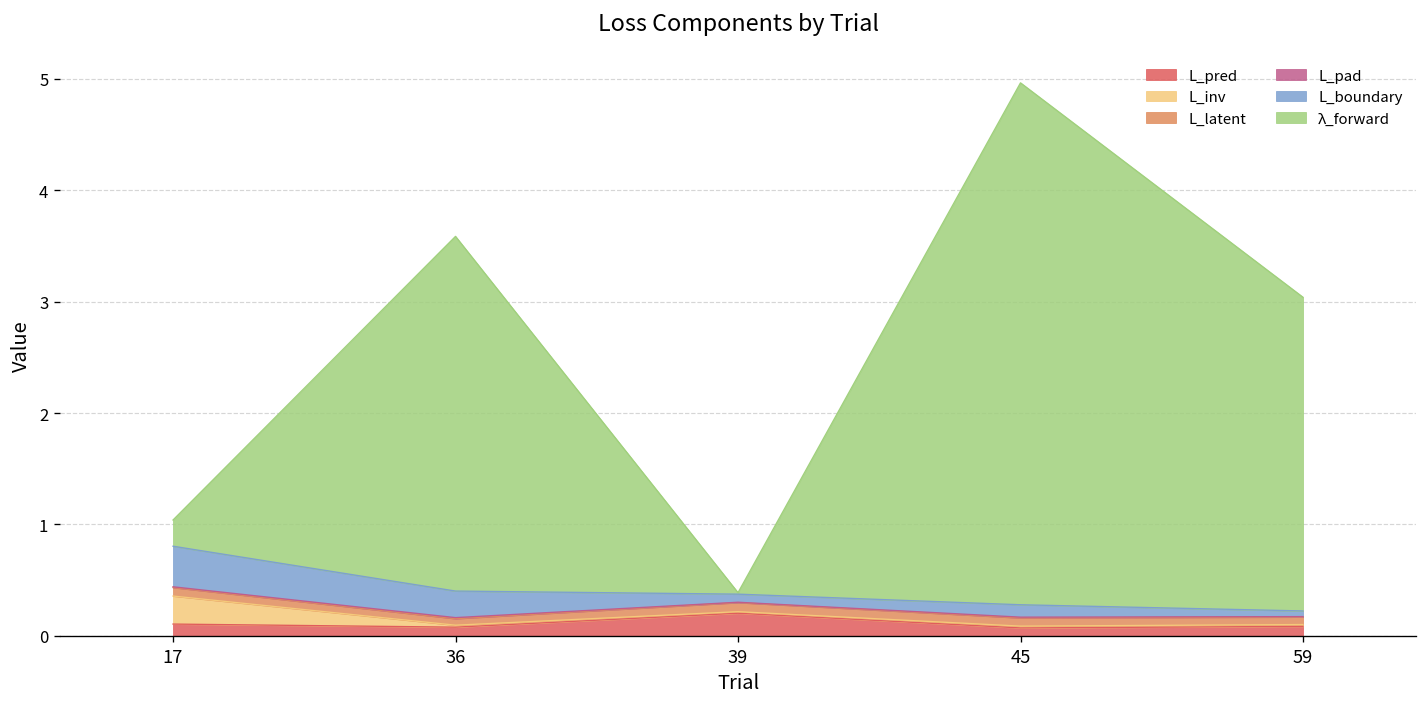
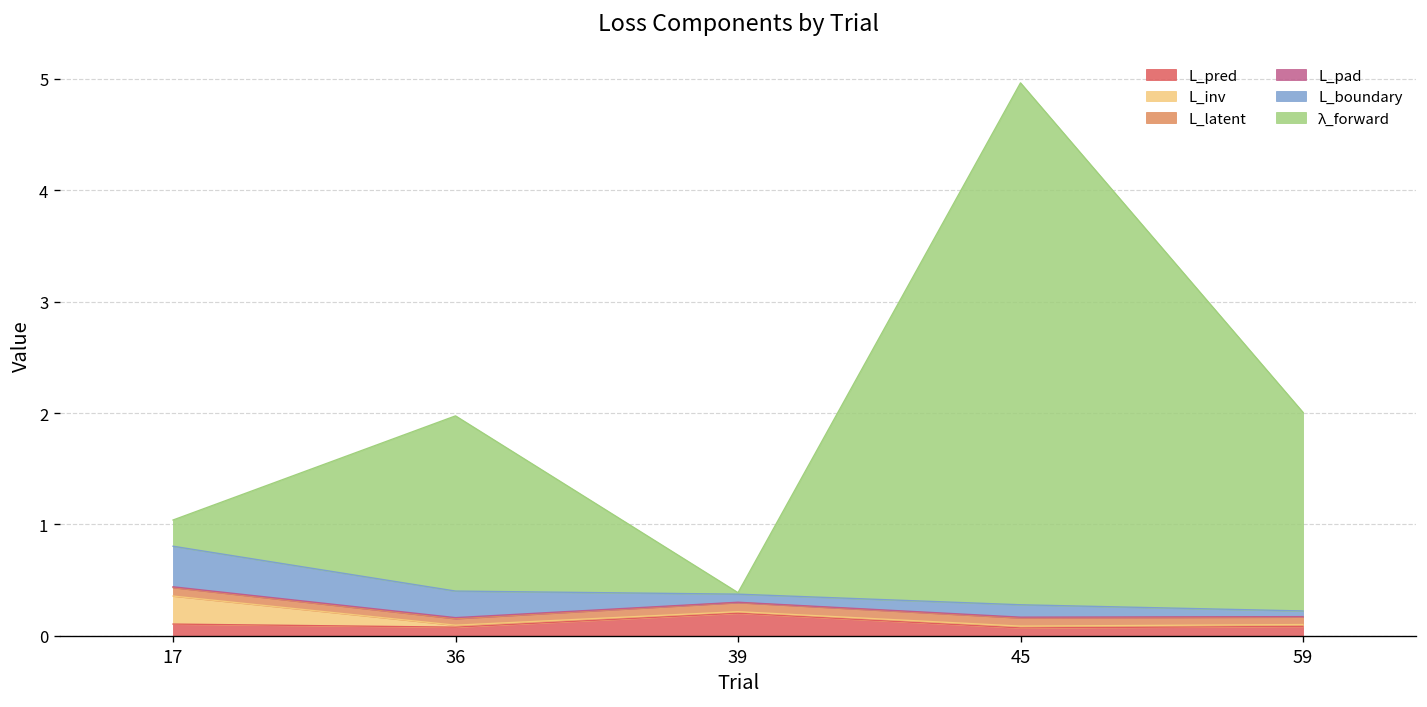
λ_forward, 36: 3.2 -> 1.6
λ_forward, 59: 2.8 -> 1.8
